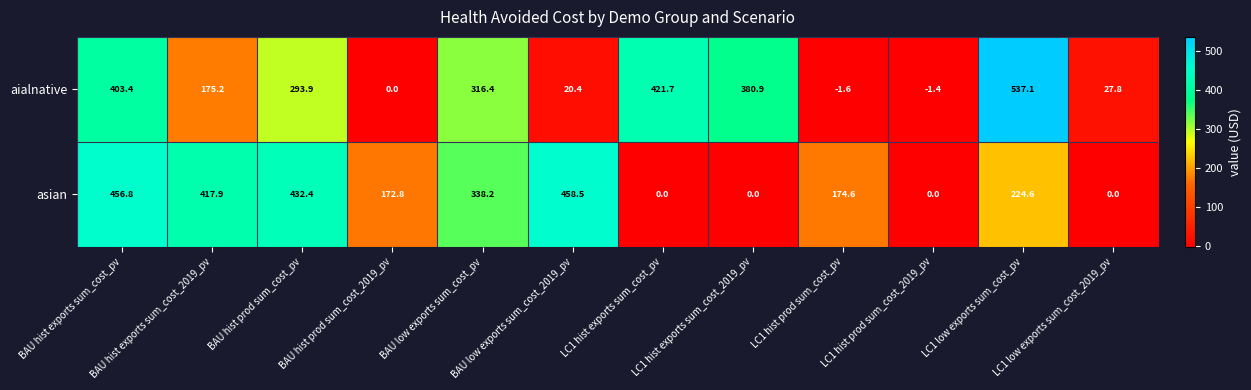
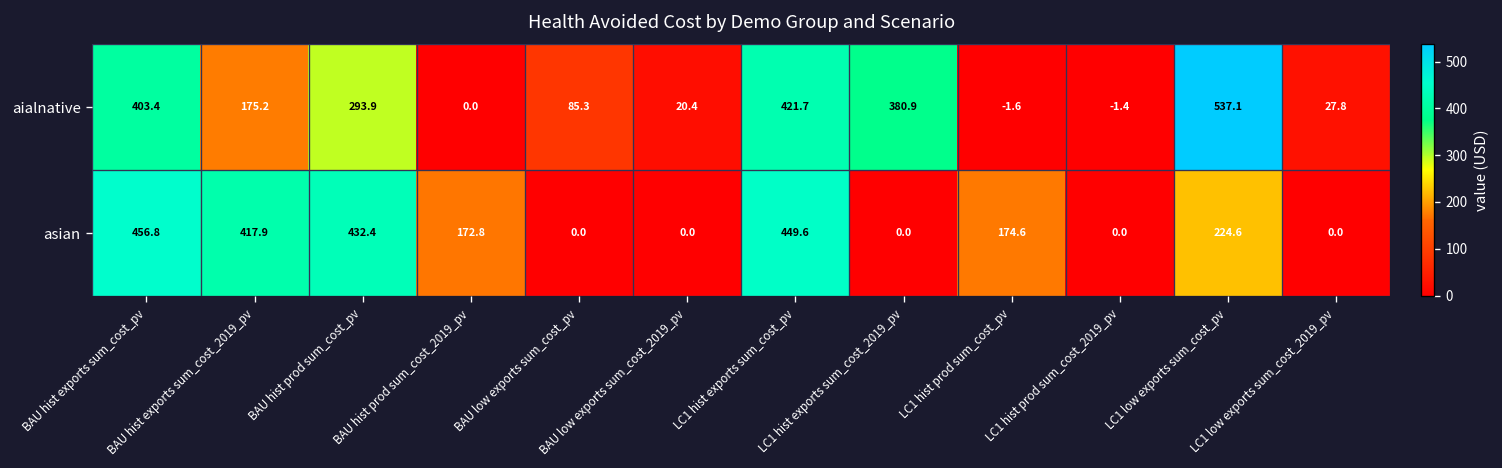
aialnative, BAU low exports sum_cost_pv: 316.4 -> 85.3
asian, BAU low exports sum_cost_pv: 338.2 -> 0.0
asian, BAU low exports sum_cost_2019_pv: 458.5 -> 0.0
asian, LC1 hist exports sum_cost_pv: 0.0 -> 449.6
